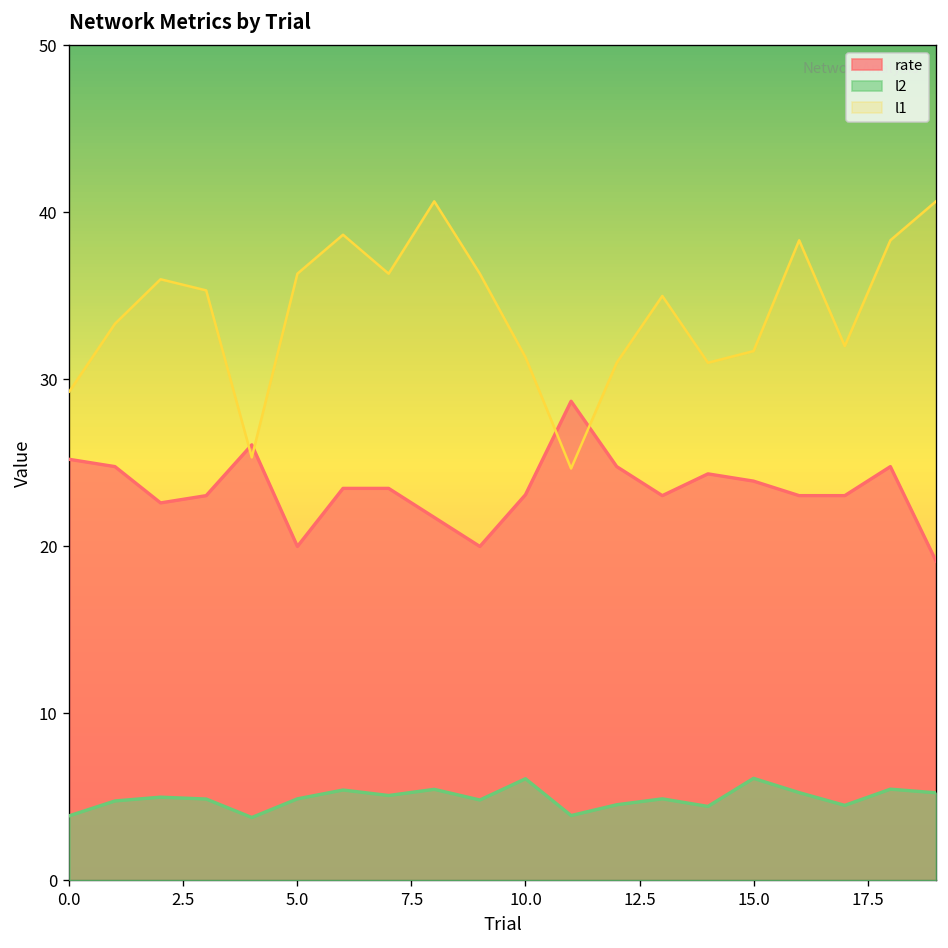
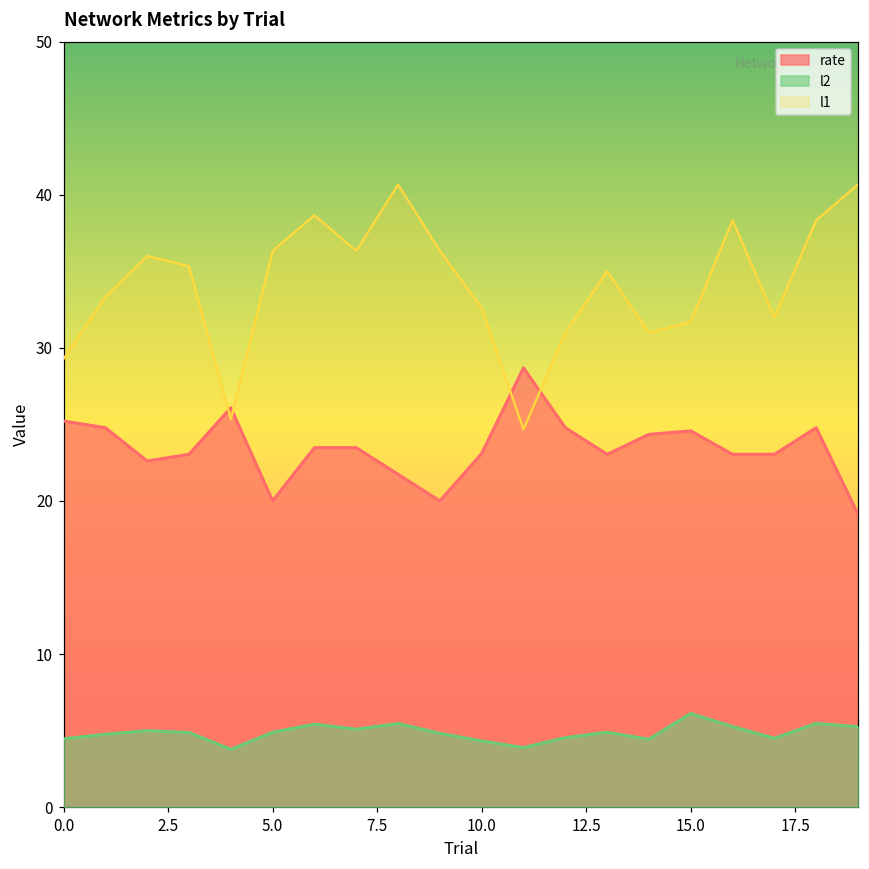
l2, 0.0: 3.9 -> 4.5
l2, 10.0: 6.1 -> 4.3
l1, 10.0: 31.3 -> 32.6
rate, 15.0: 23.9 -> 24.6
